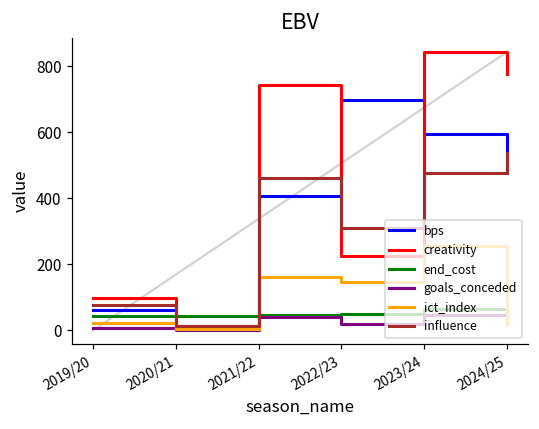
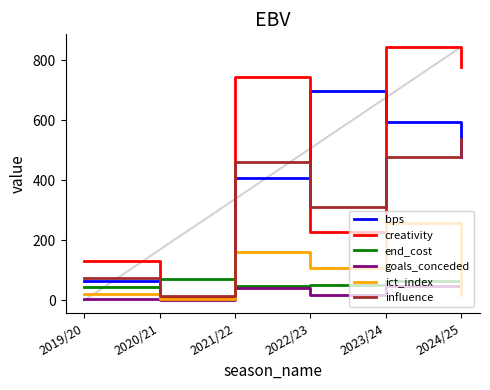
creativity, 2019/20: 100 -> 130
end_cost, 2020/21: 40 -> 70
ict_index, 2022/23: 150 -> 110
